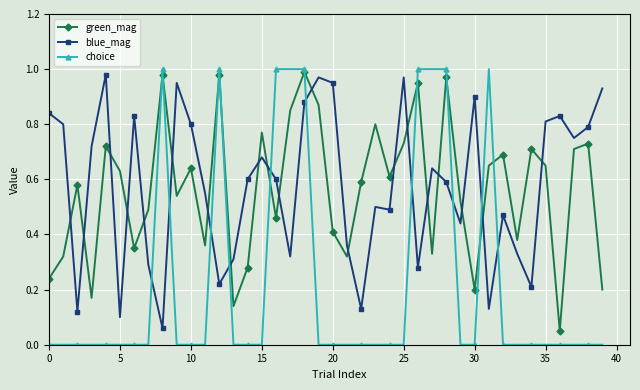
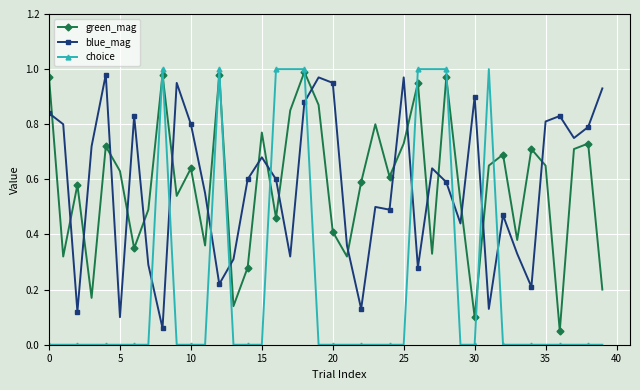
green_mag, 0: 0.24 -> 0.97
green_mag, 30: 0.2 -> 0.1
